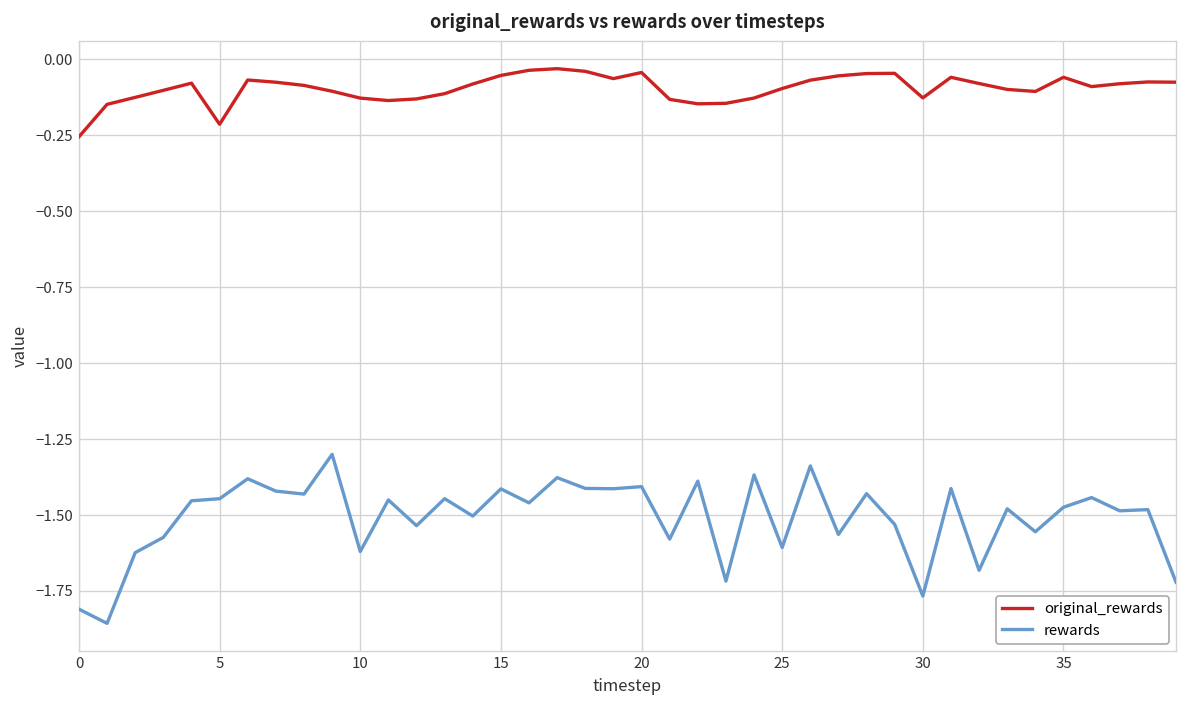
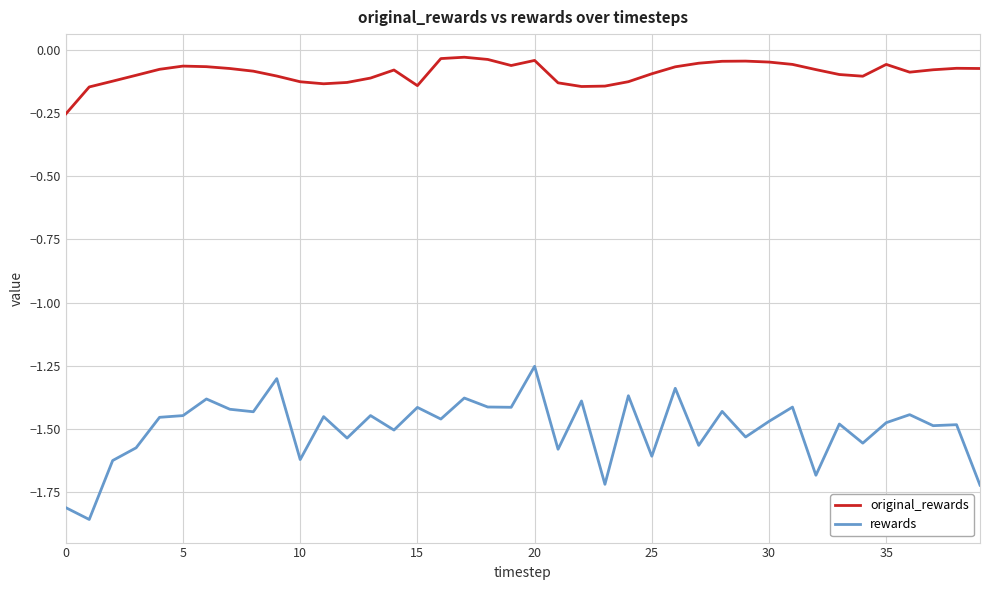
original_rewards, 5: -0.21 -> -0.07
original_rewards, 15: -0.05 -> -0.14
rewards, 20: -1.41 -> -1.25
original_rewards, 30: -0.13 -> -0.05
rewards, 30: -1.77 -> -1.47
